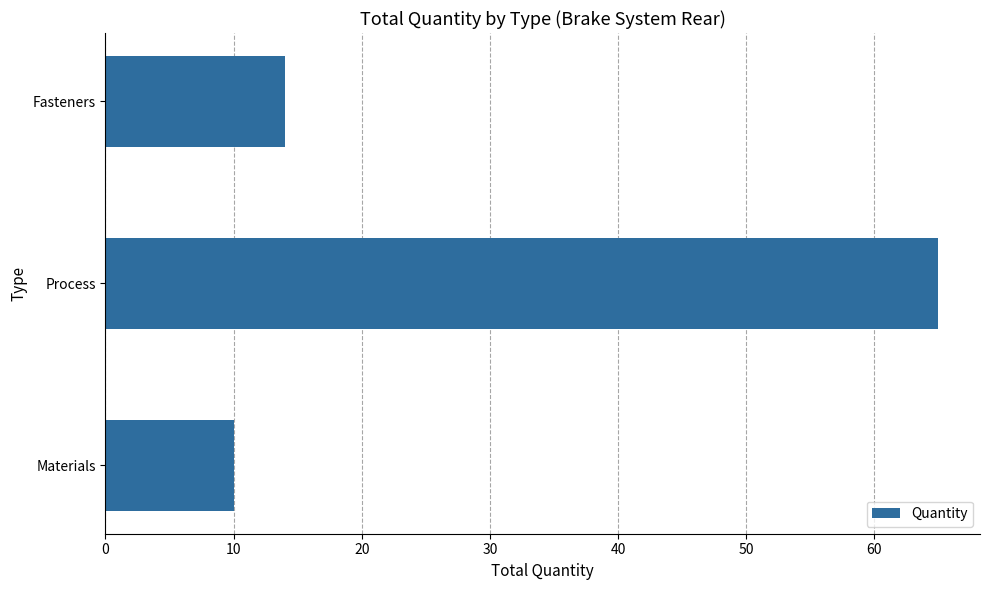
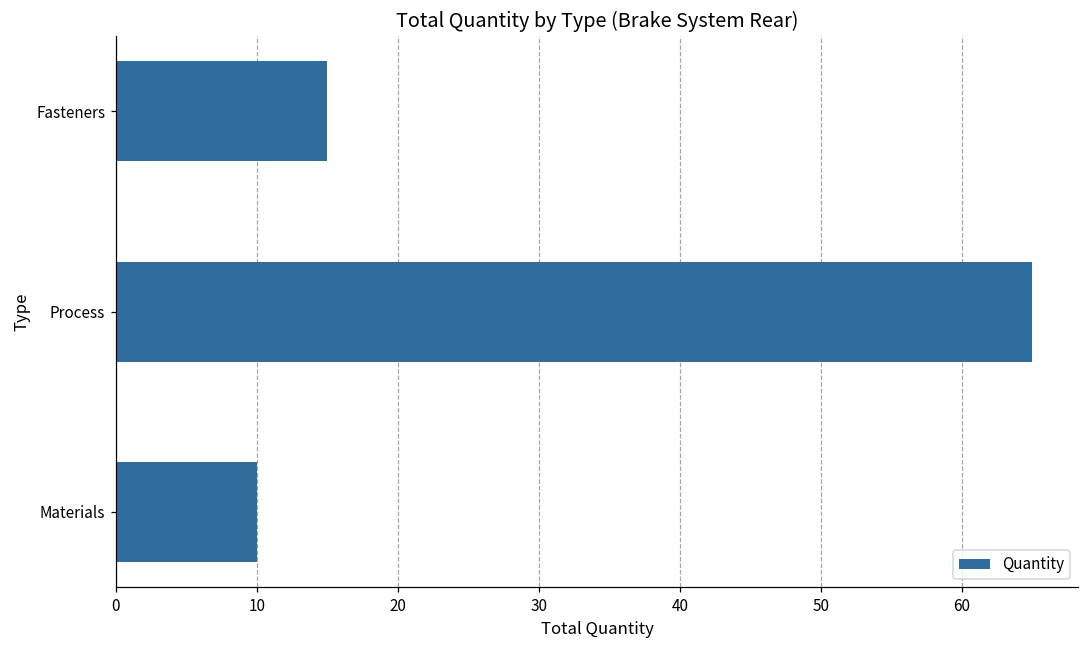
Fasteners: 14 -> 15
